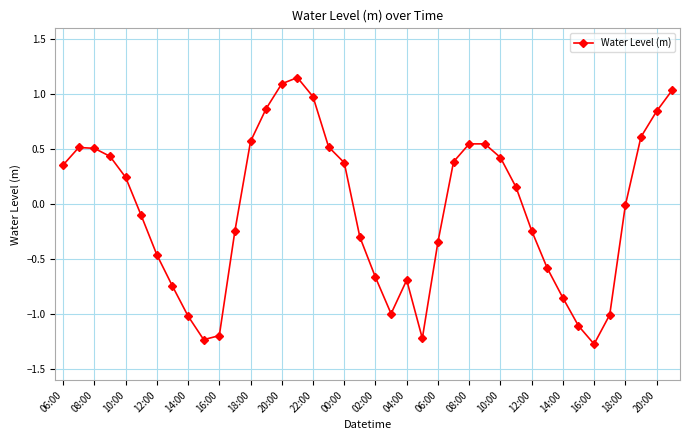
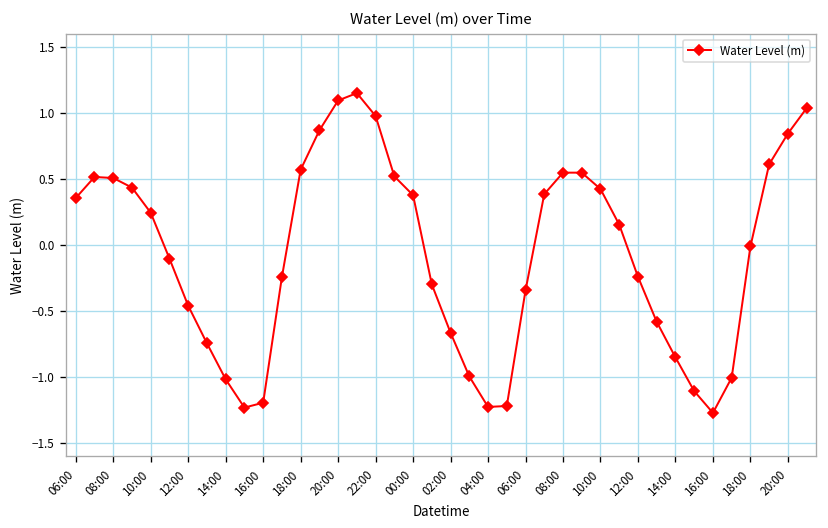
04:00: -0.69 -> -1.23
